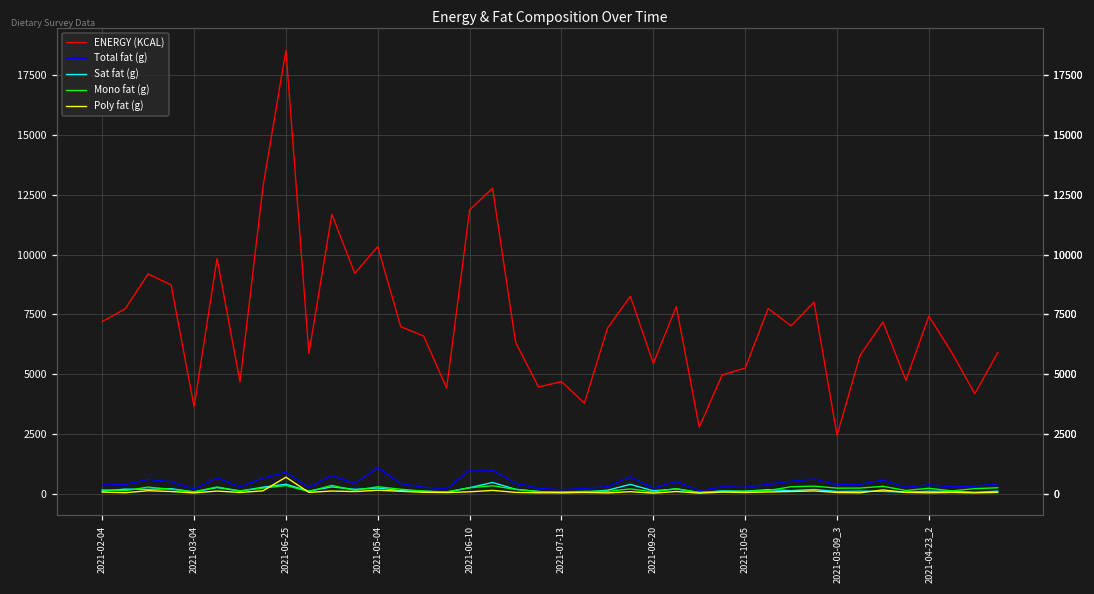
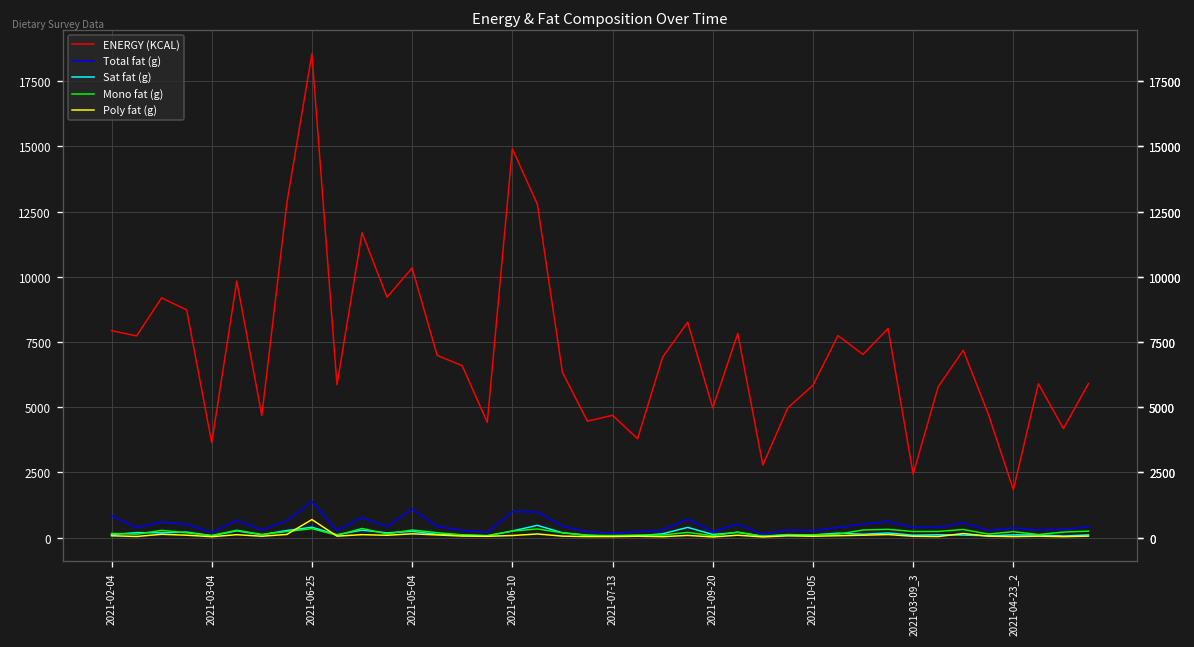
ENERGY (KCAL), 2021-02-04: 7200 -> 7900
Total fat (g), 2021-02-04: 400 -> 800
Total fat (g), 2021-06-25: 900 -> 1400
ENERGY (KCAL), 2021-06-10: 11900 -> 14900
ENERGY (KCAL), 2021-09-20: 5400 -> 5000
ENERGY (KCAL), 2021-10-05: 5300 -> 5800
ENERGY (KCAL), 2021-04-23_2: 7400 -> 1800
